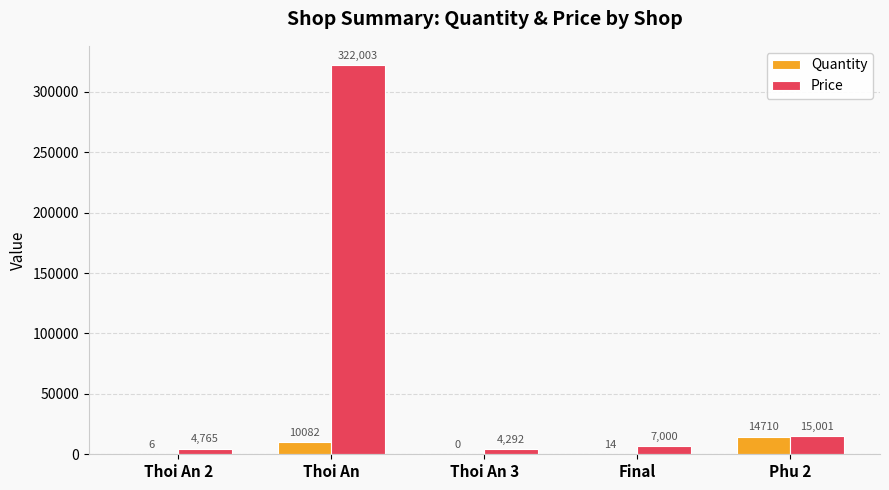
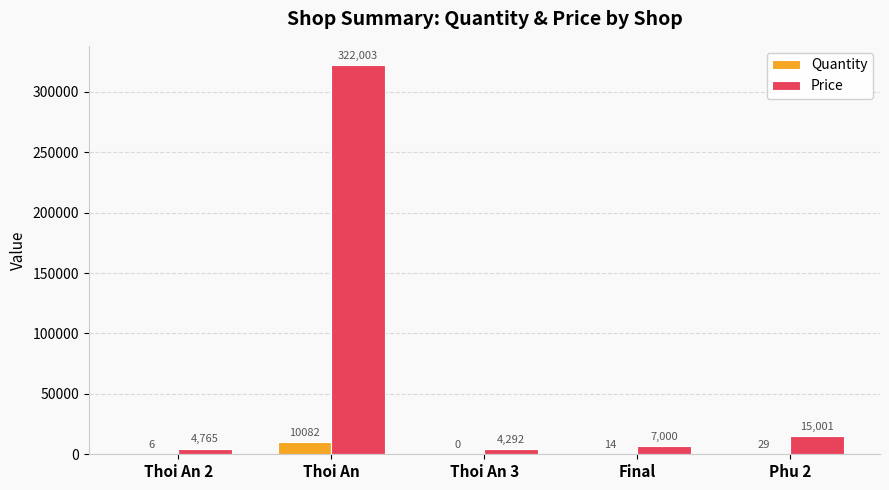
Quantity, Phu 2: 14710 -> 29
